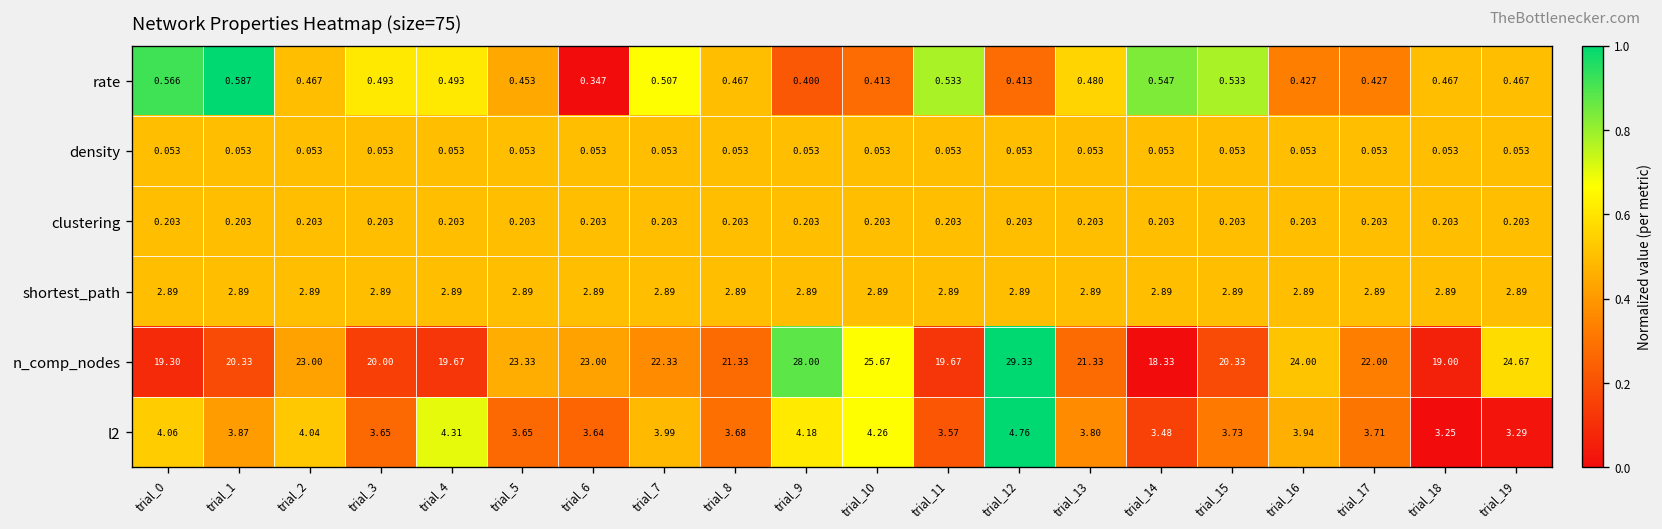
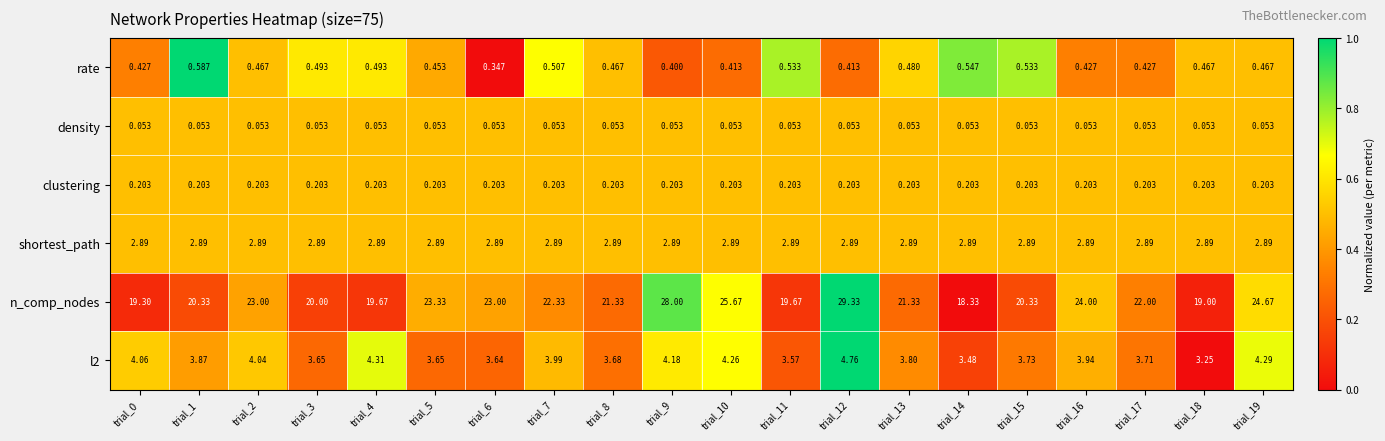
rate, trial_0: 0.566 -> 0.427
l2, trial_19: 3.29 -> 4.29
